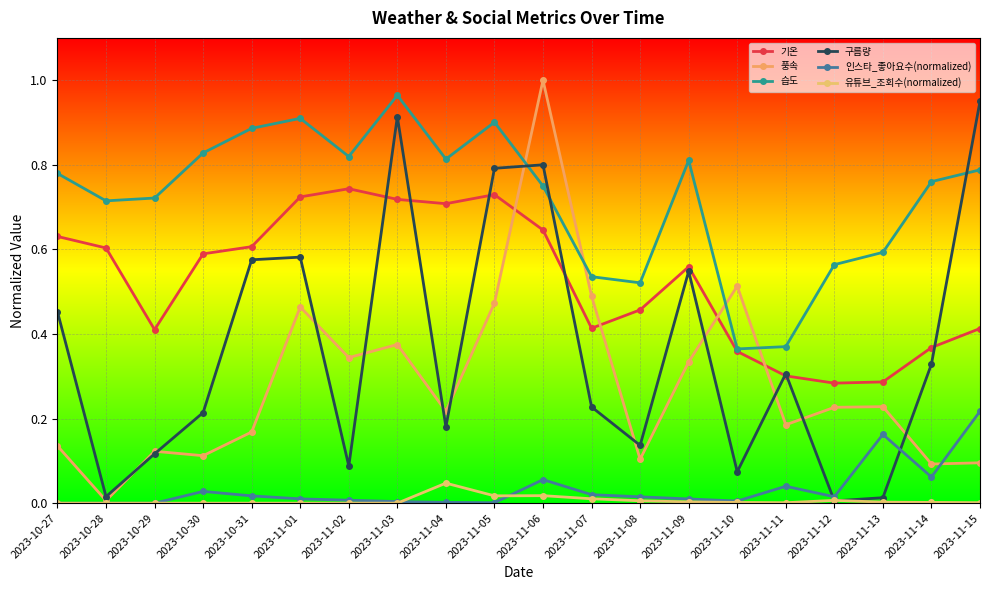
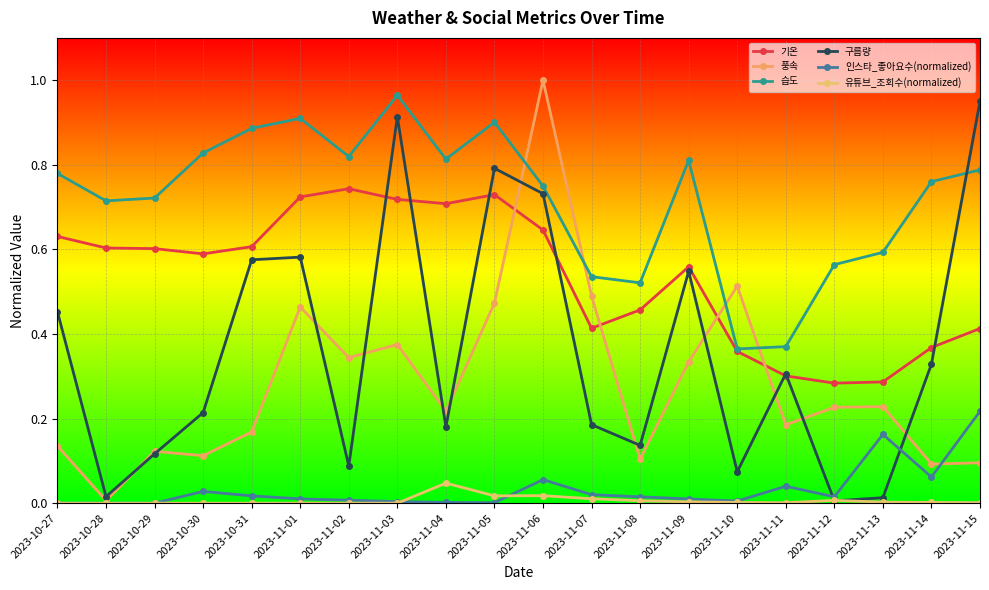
기온, 2023-10-29: 0.41 -> 0.60
구름량, 2023-11-06: 0.80 -> 0.73
구름량, 2023-11-07: 0.23 -> 0.19
